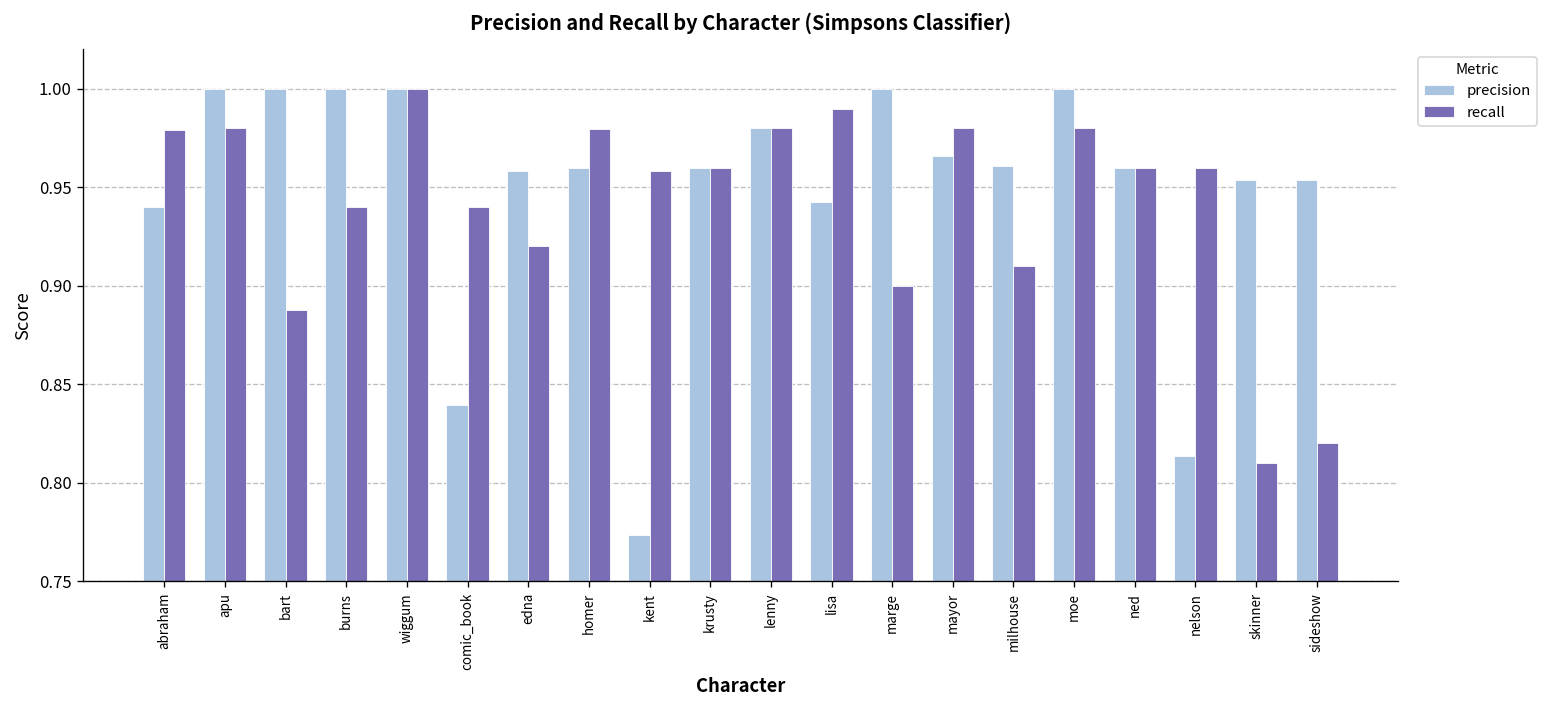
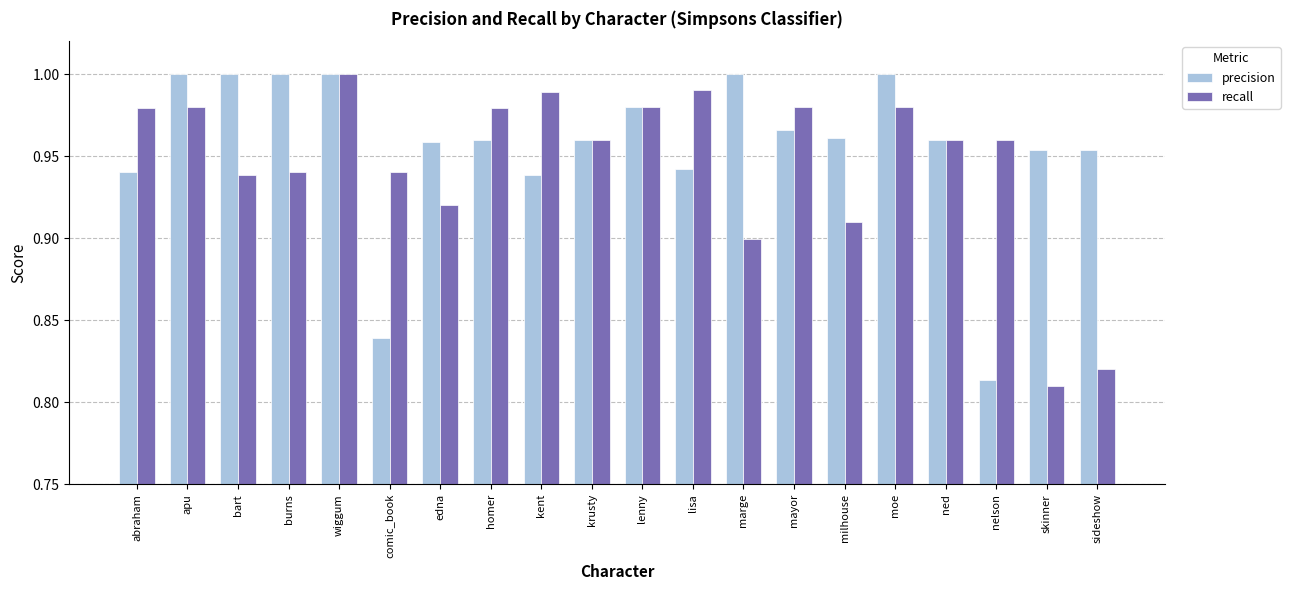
recall, bart: 0.888 -> 0.939
precision, kent: 0.773 -> 0.939
recall, kent: 0.958 -> 0.989
